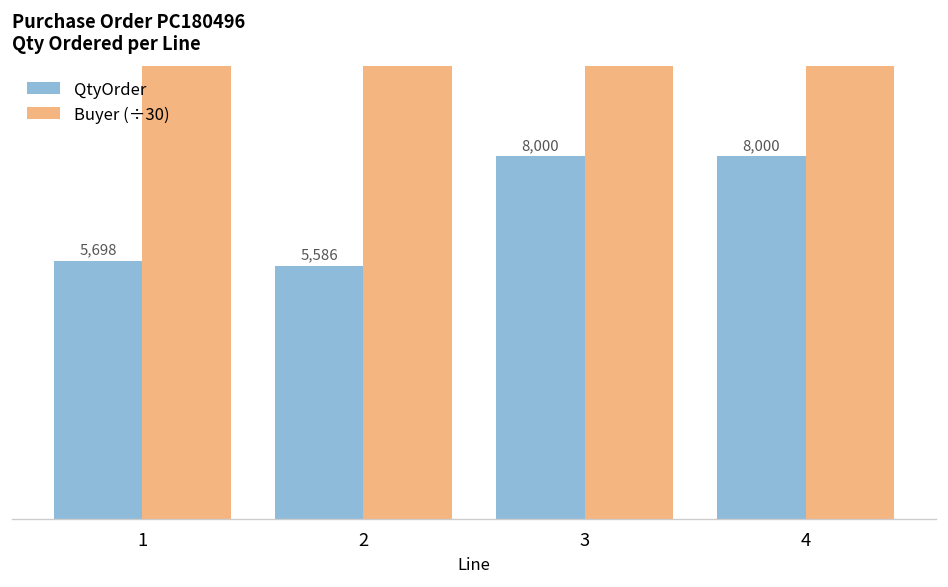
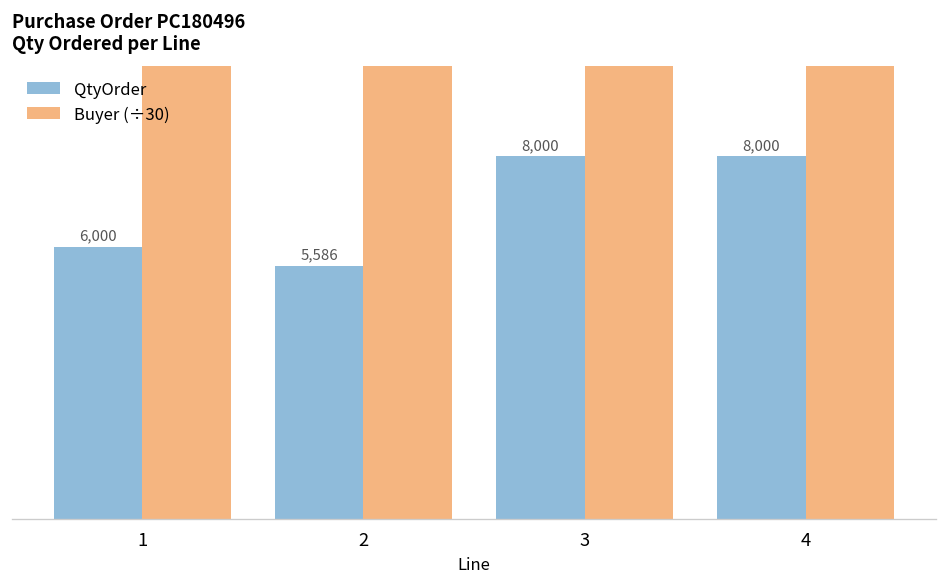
QtyOrder, 1: 5,698 -> 6,000
